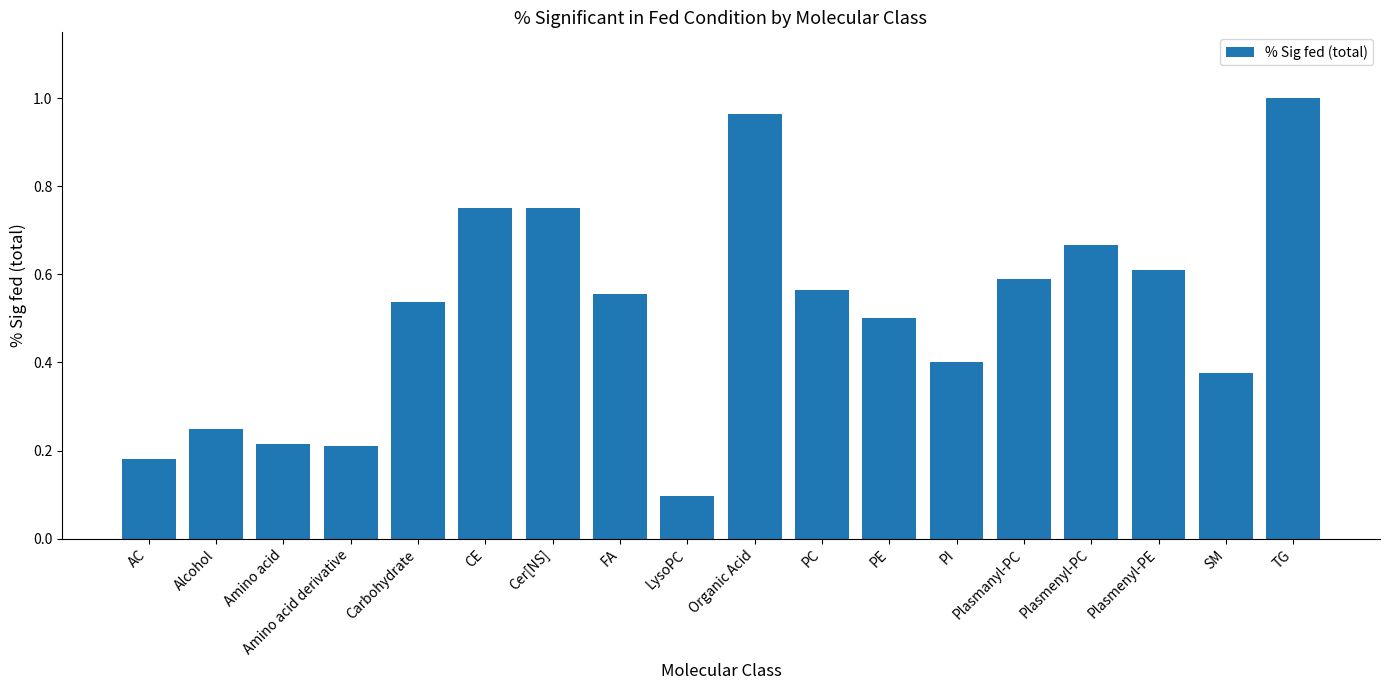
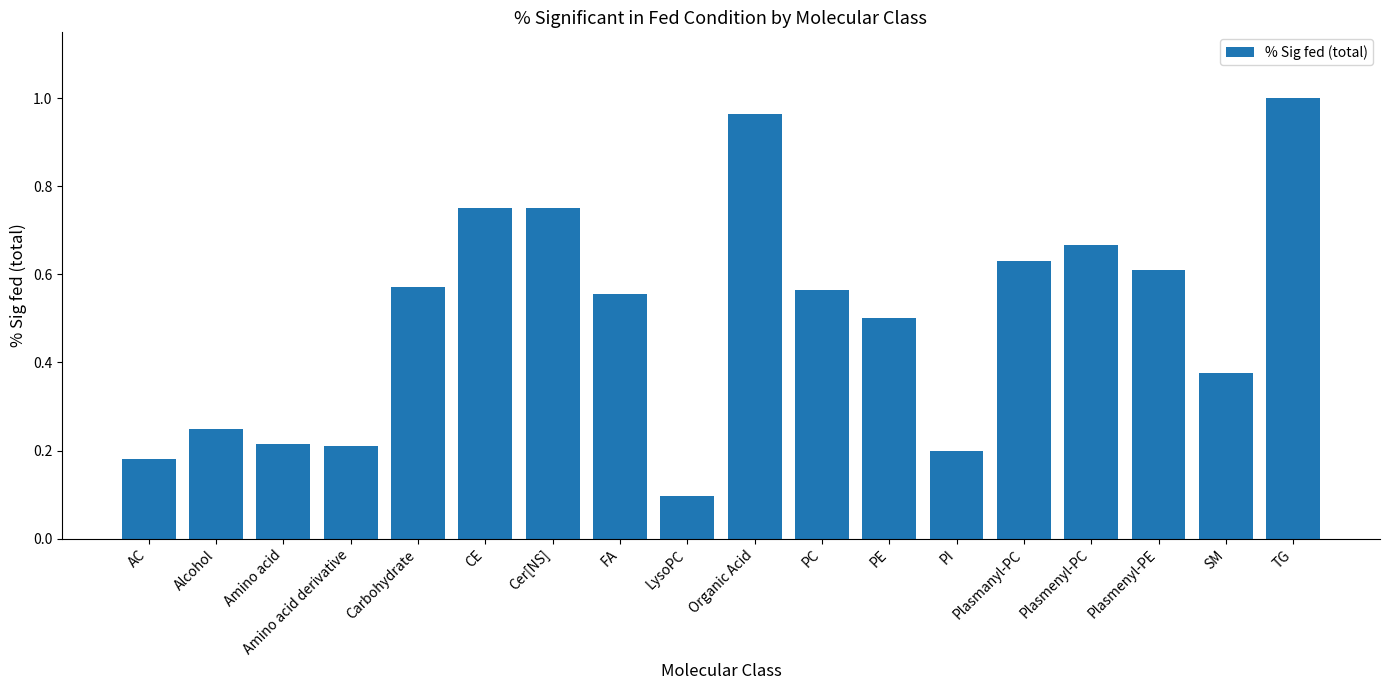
Carbohydrate: 0.54 -> 0.57
PI: 0.4 -> 0.2
Plasmanyl-PC: 0.59 -> 0.63
